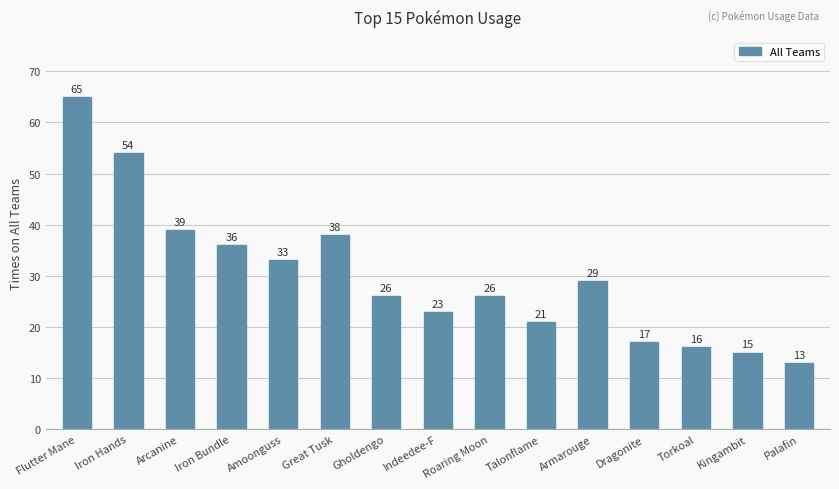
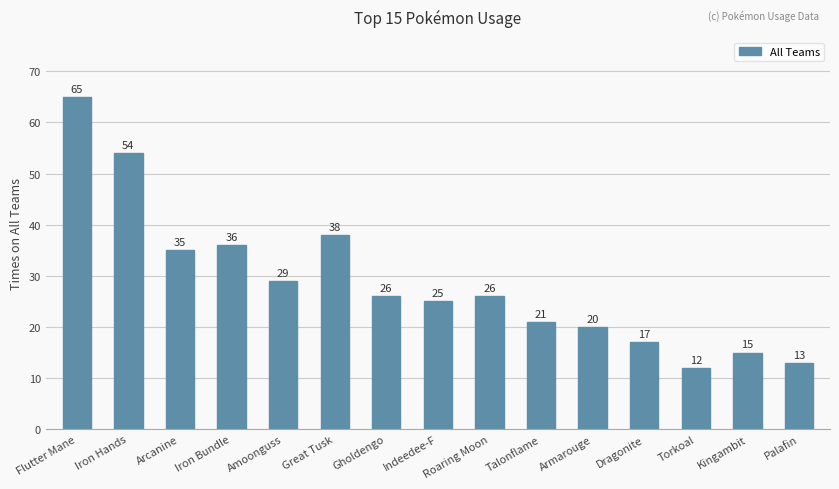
Arcanine: 39 -> 35
Amoonguss: 33 -> 29
Indeedee-F: 23 -> 25
Armarouge: 29 -> 20
Torkoal: 16 -> 12
